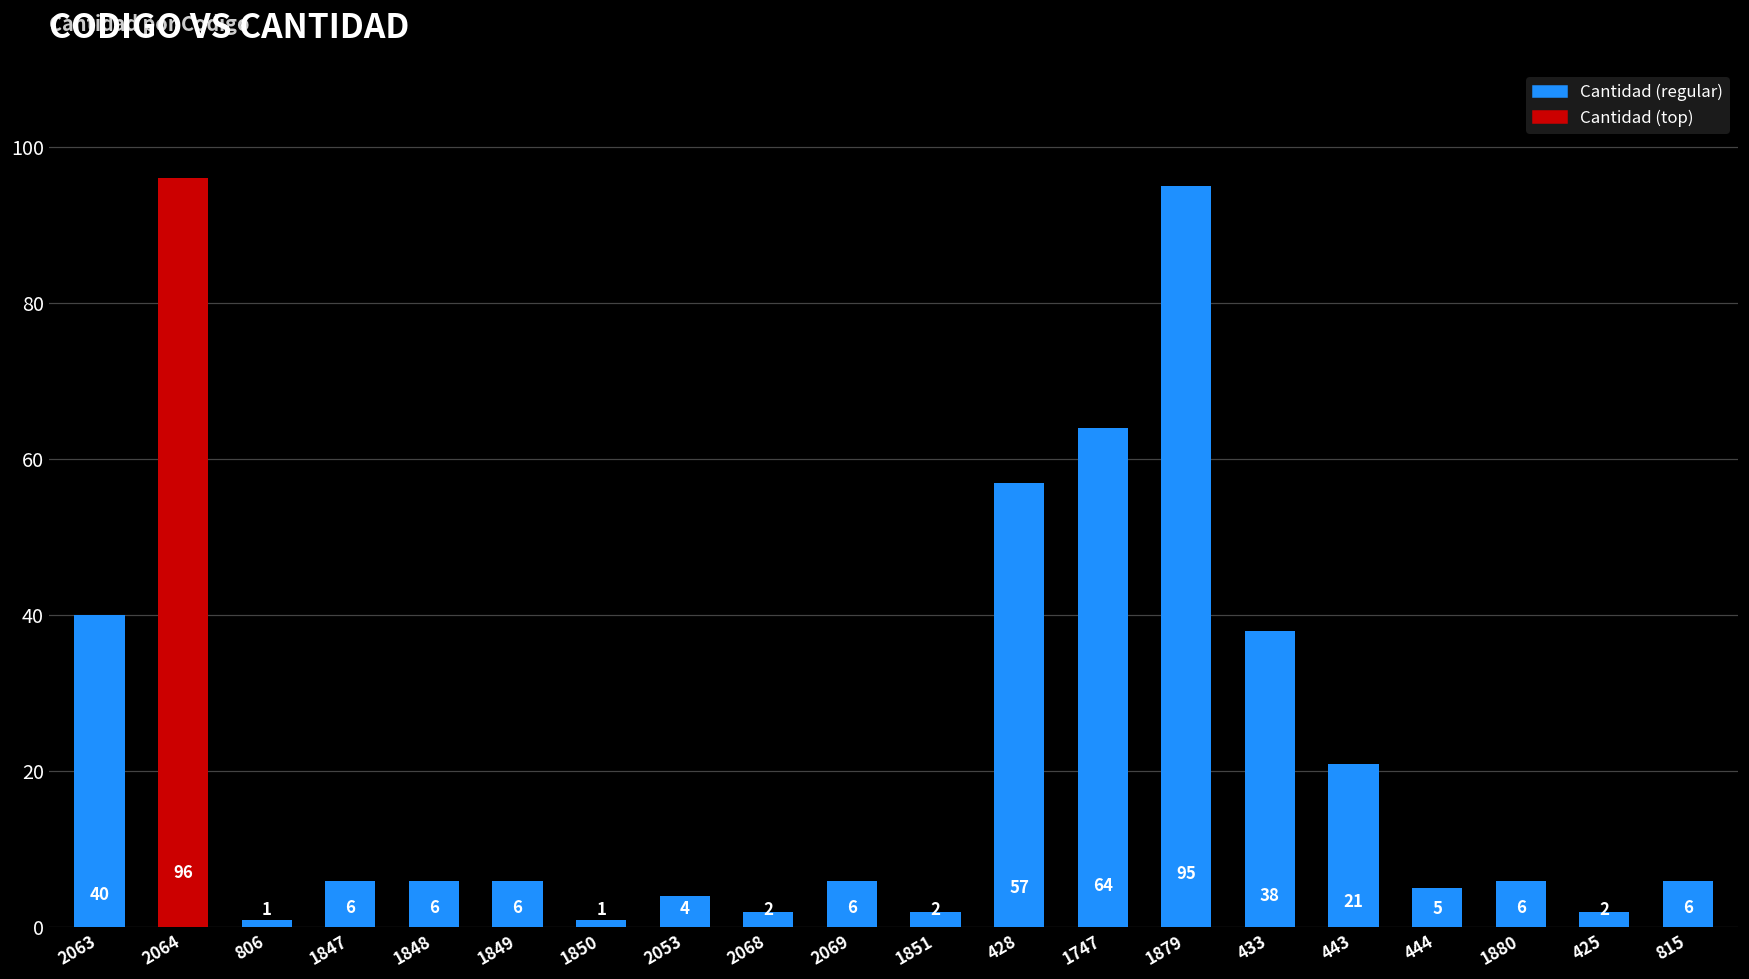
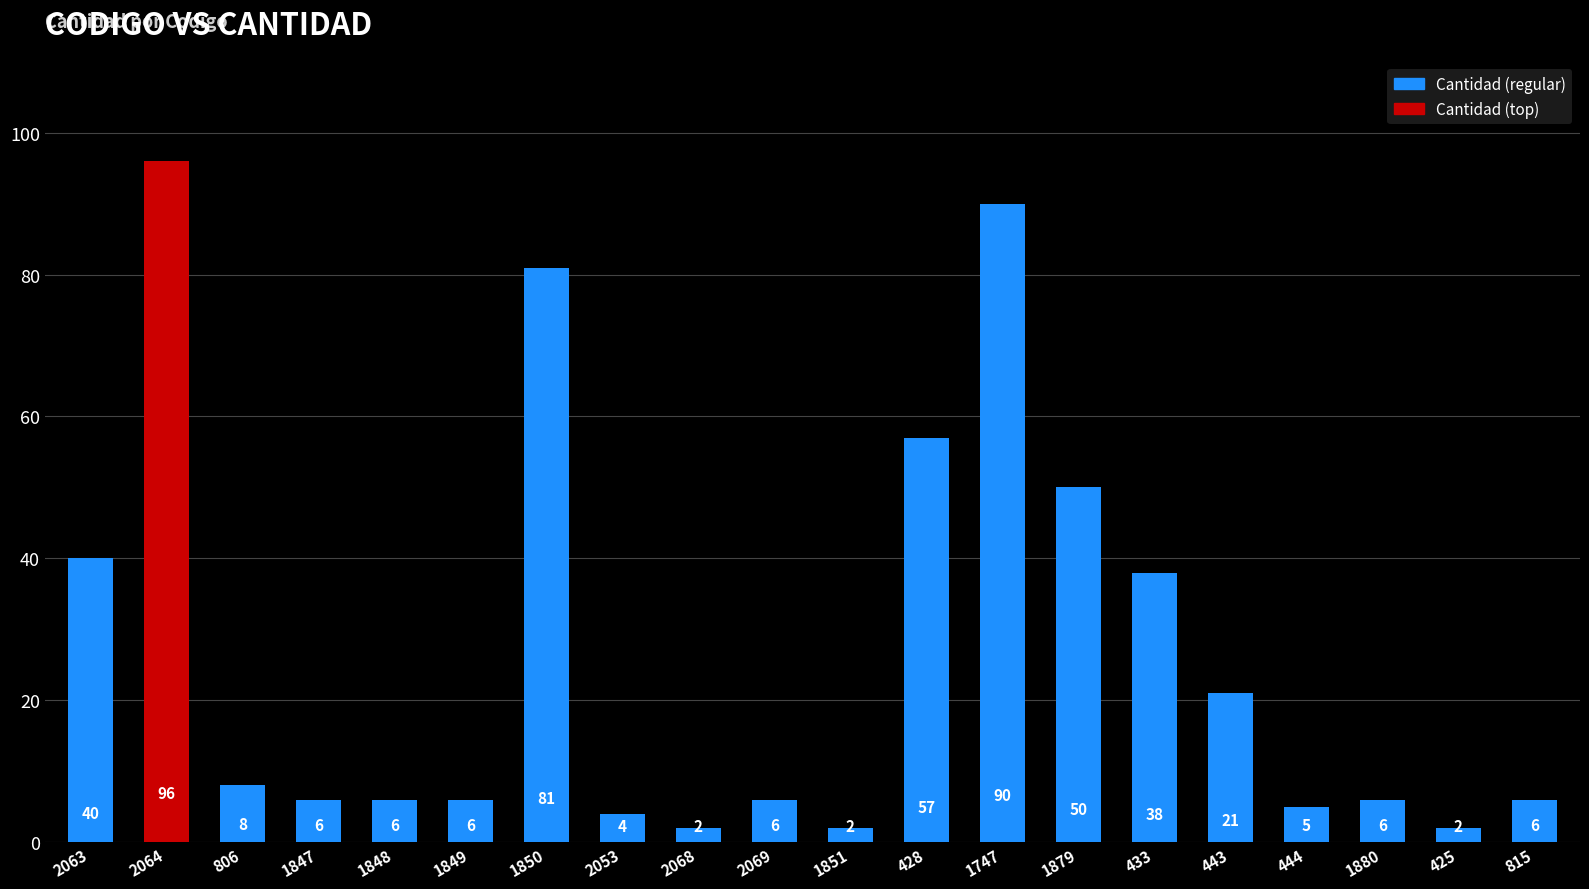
806: 1 -> 8
1850: 1 -> 81
1747: 64 -> 90
1879: 95 -> 50
